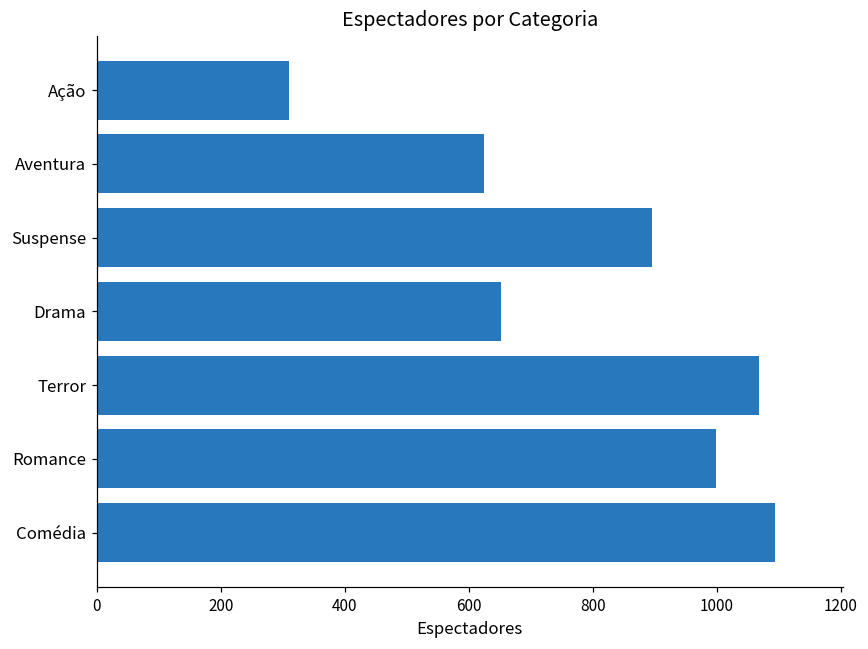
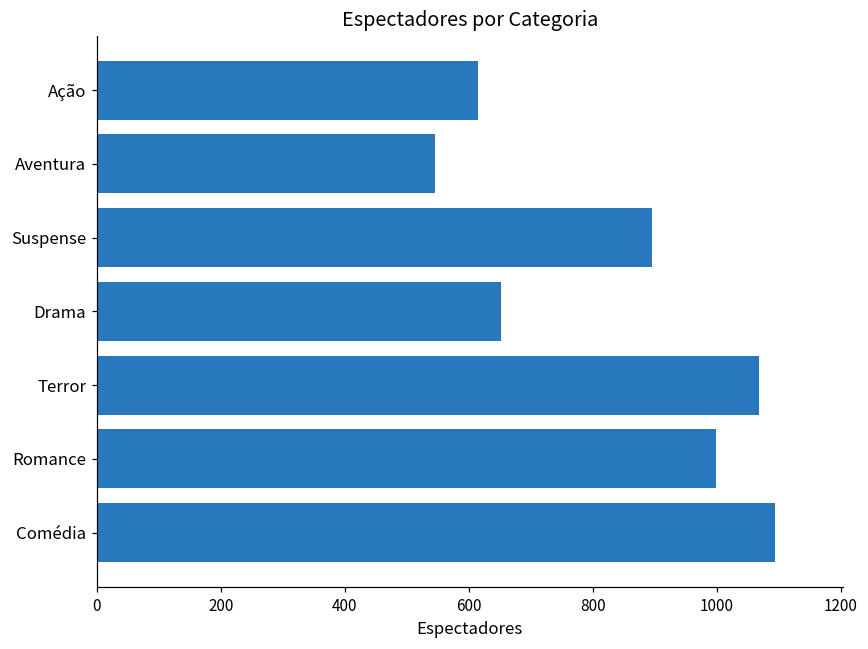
Ação: 310 -> 610
Aventura: 620 -> 550
